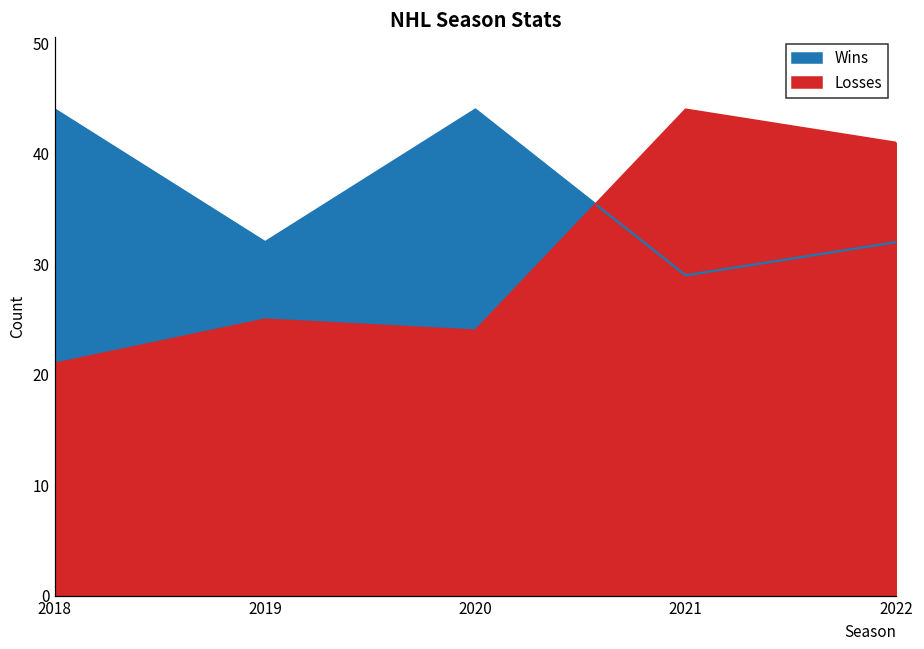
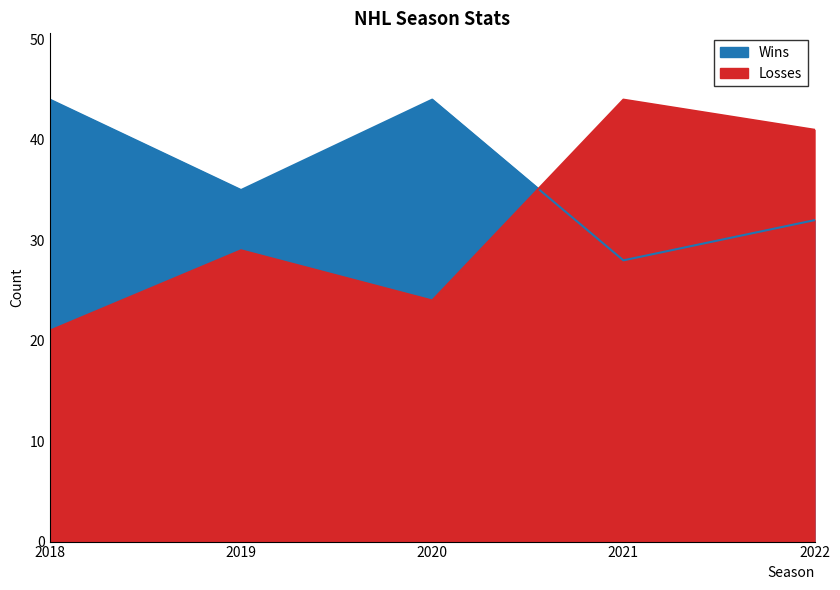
Wins, 2019: 32 -> 35
Losses, 2019: 25 -> 29
Wins, 2021: 29 -> 28
